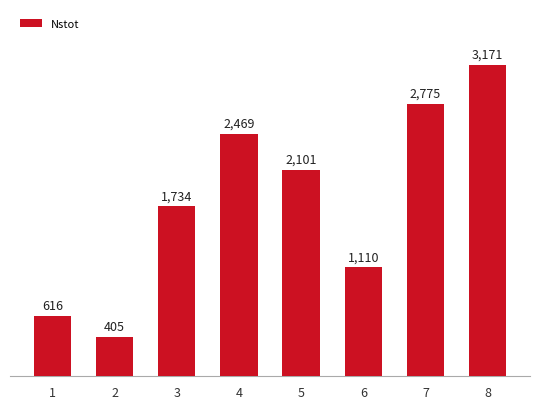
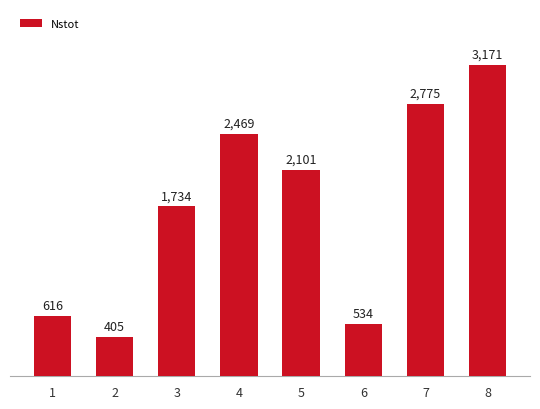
6: 1,110 -> 534
